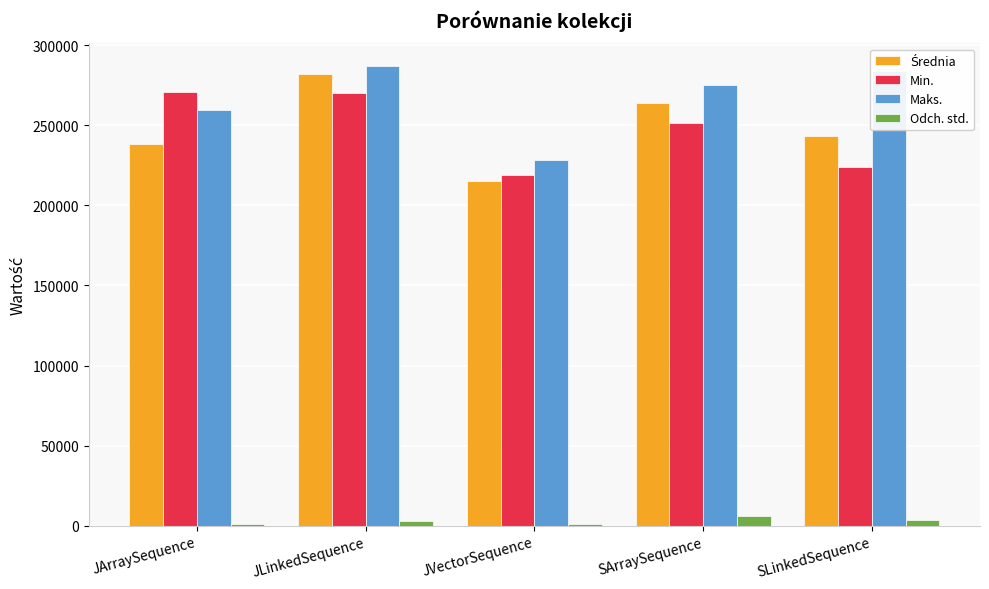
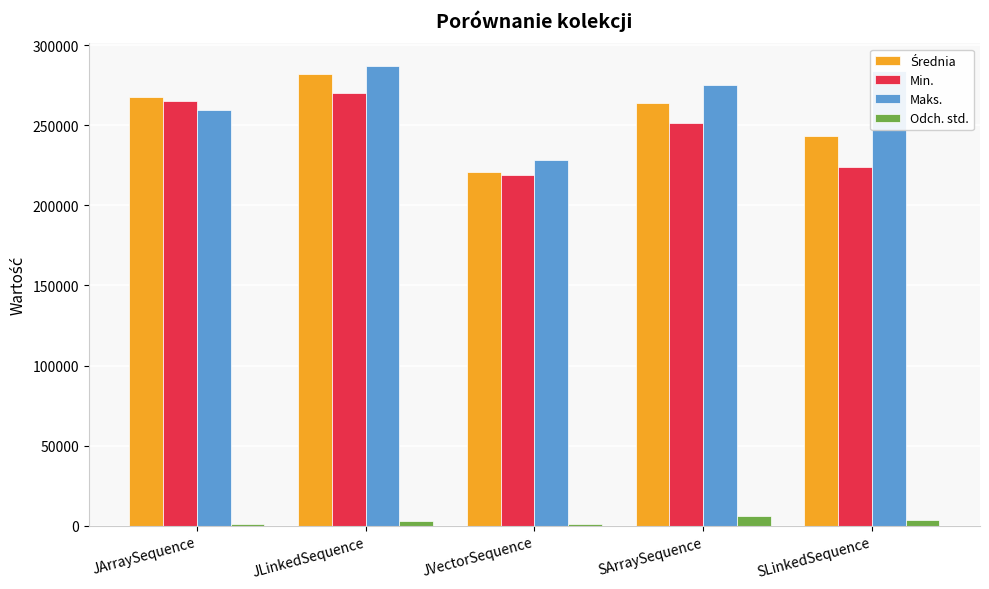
Średnia, JArraySequence: 238000 -> 267000
Min., JArraySequence: 271000 -> 265000
Średnia, JVectorSequence: 215000 -> 221000
